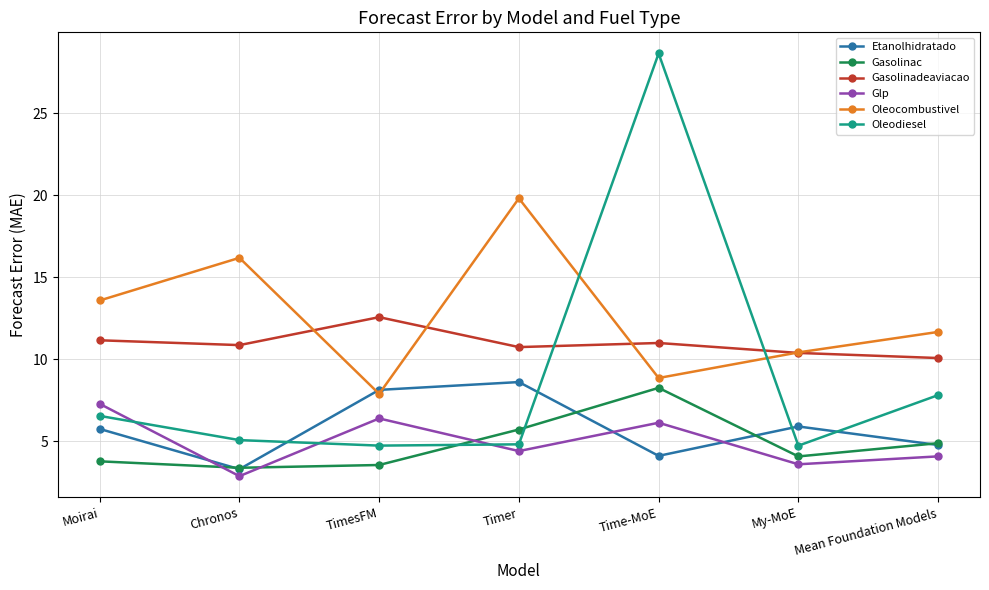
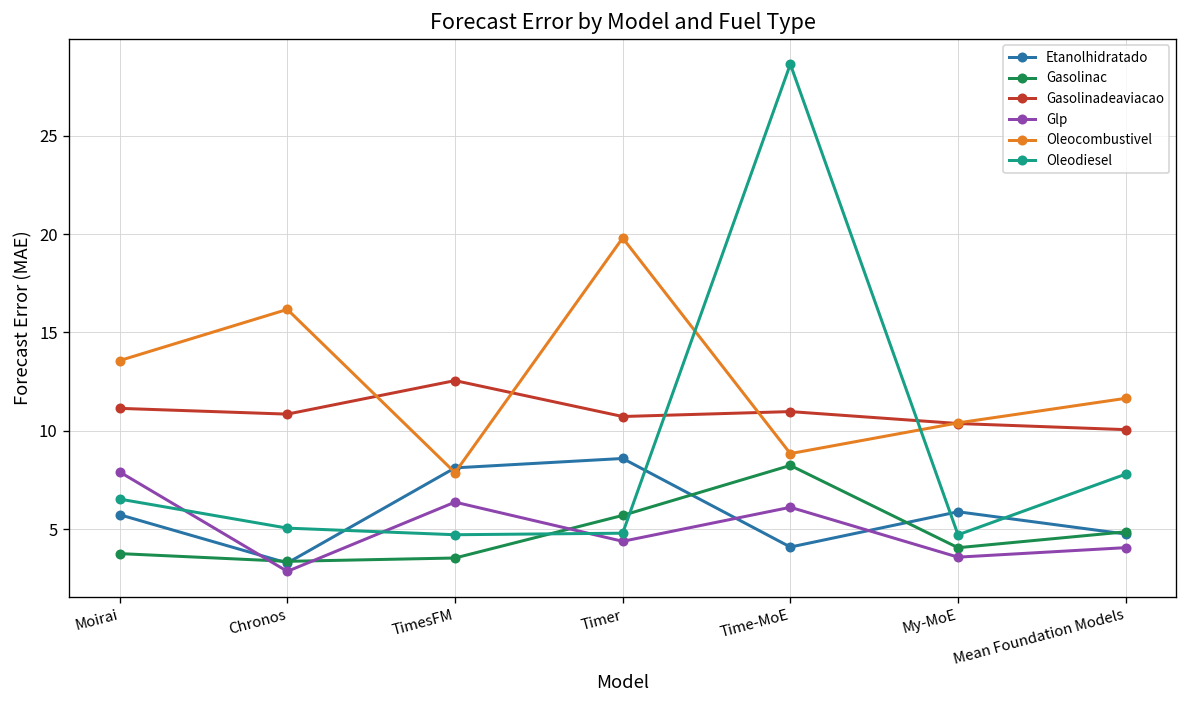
Glp, Moirai: 7.3 -> 7.9
